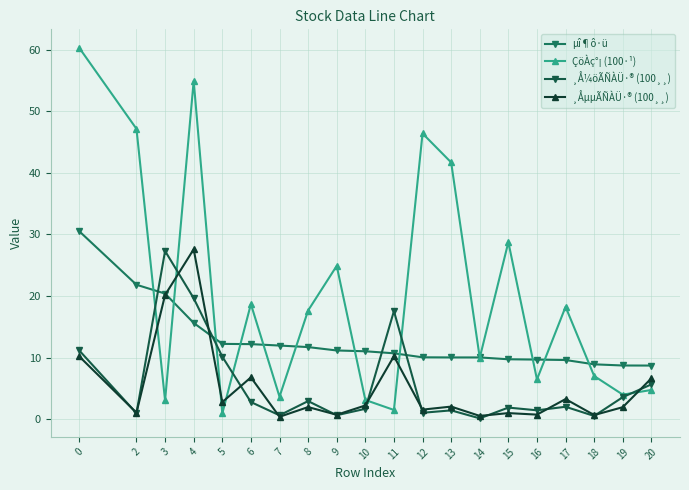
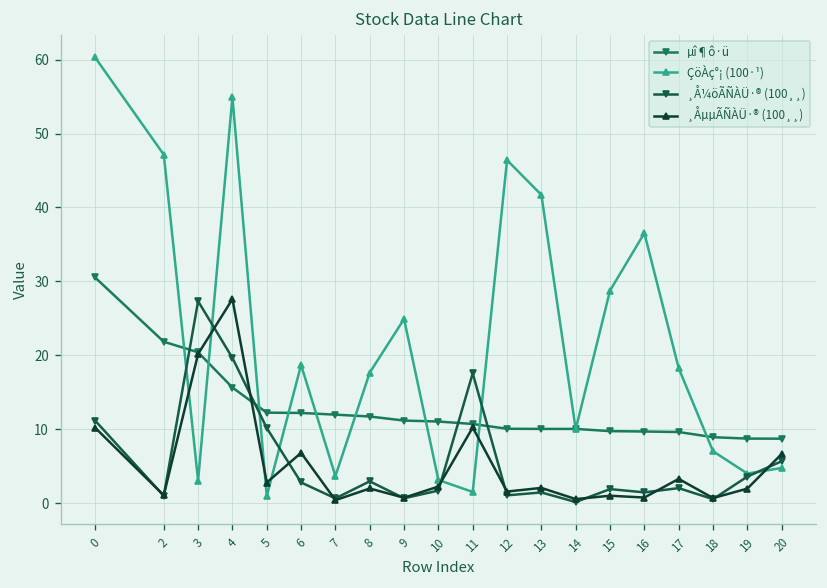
ÇöÀç°¡ (100·¹), 16: 6 -> 37
